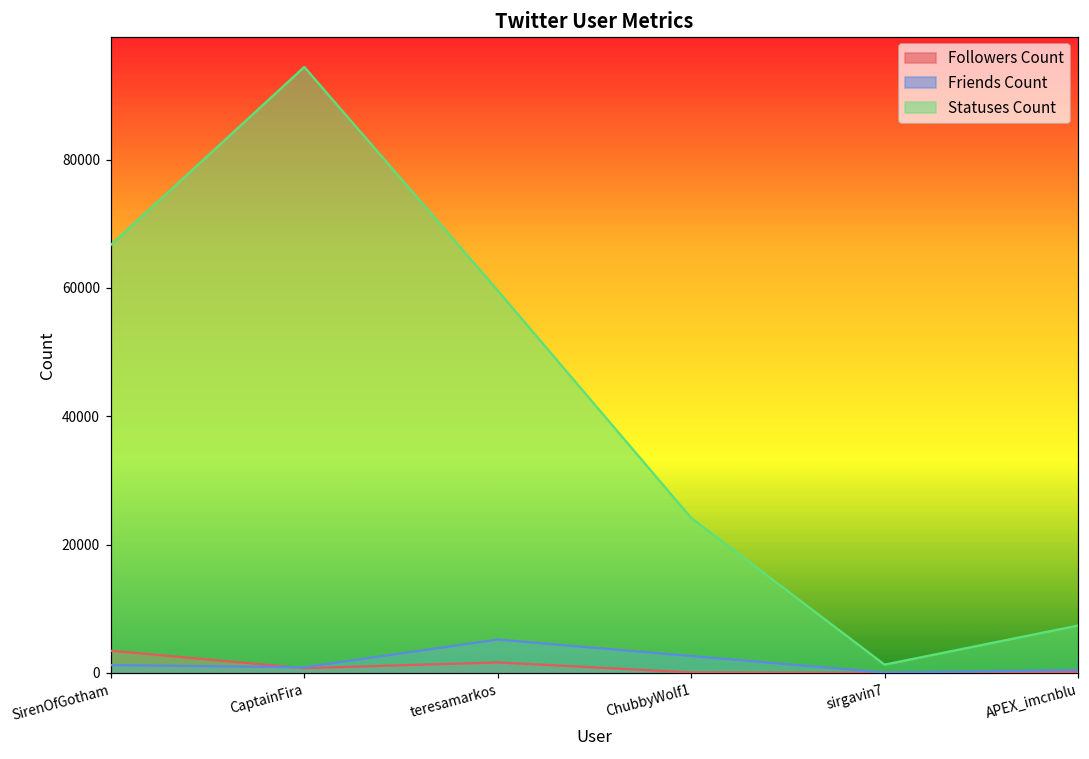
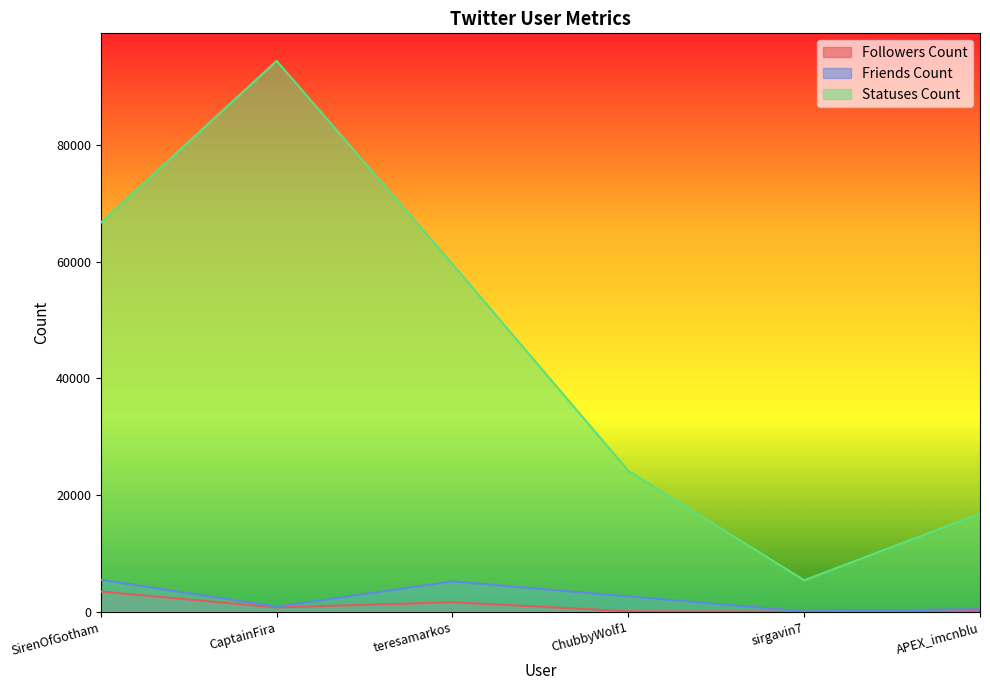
Friends Count, SirenOfGotham: 1000 -> 5000
Statuses Count, sirgavin7: 1000 -> 5000
Statuses Count, APEX_imcnblu: 7000 -> 17000
